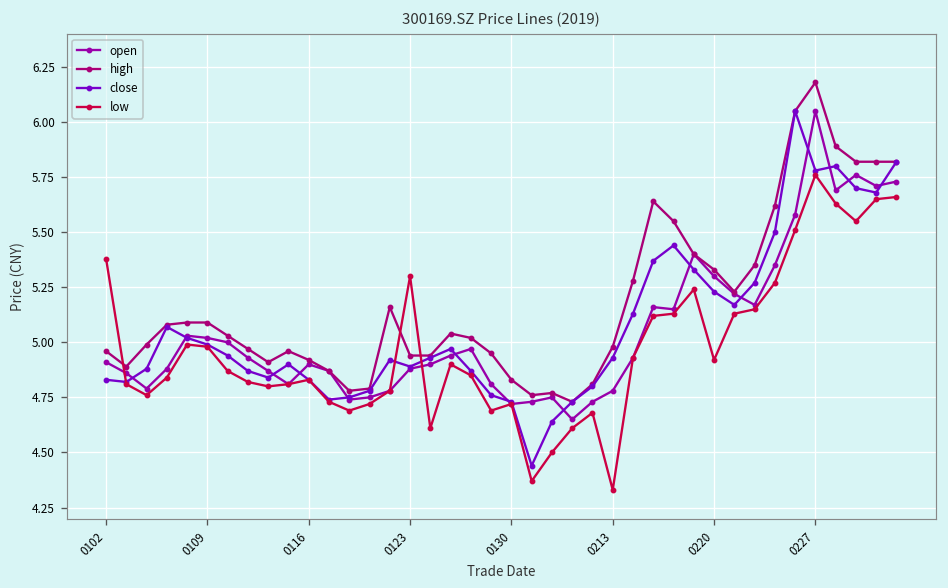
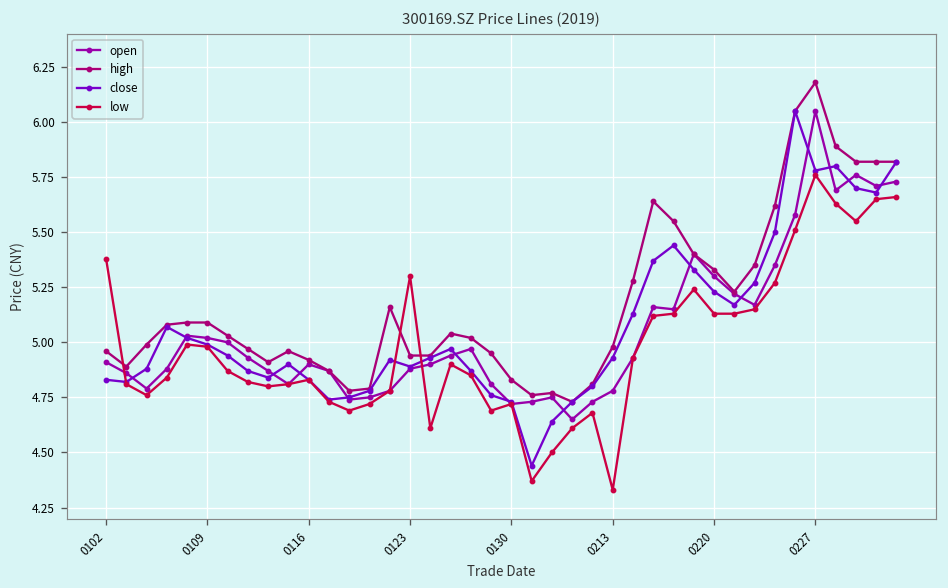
low, 0220: 4.92 -> 5.13
